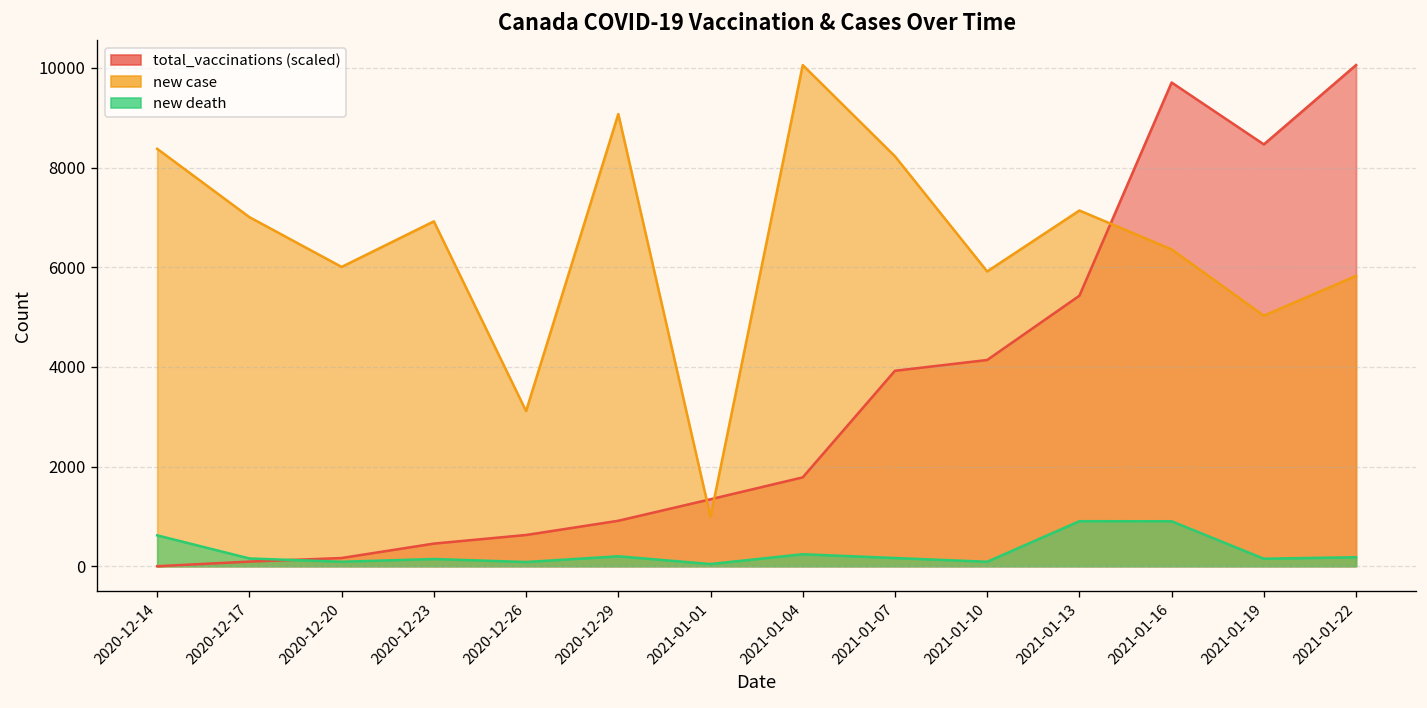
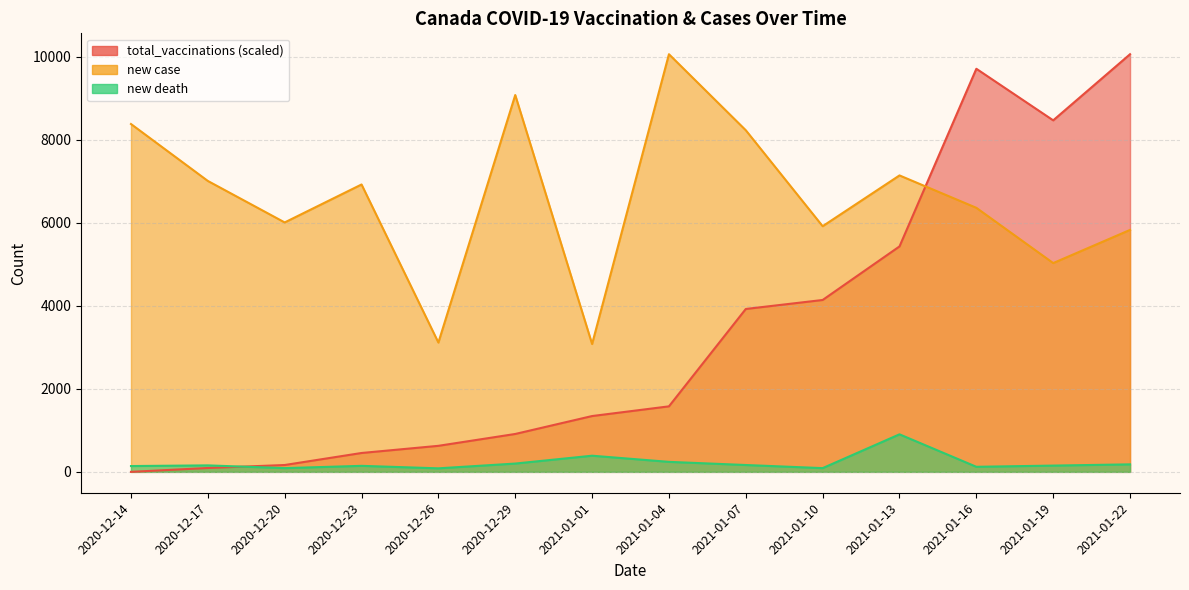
new death, 2020-12-14: 600 -> 100
new case, 2021-01-01: 1000 -> 3100
new death, 2021-01-01: 0 -> 400
total_vaccinations (scaled), 2021-01-04: 1800 -> 1600
new death, 2021-01-16: 900 -> 100
